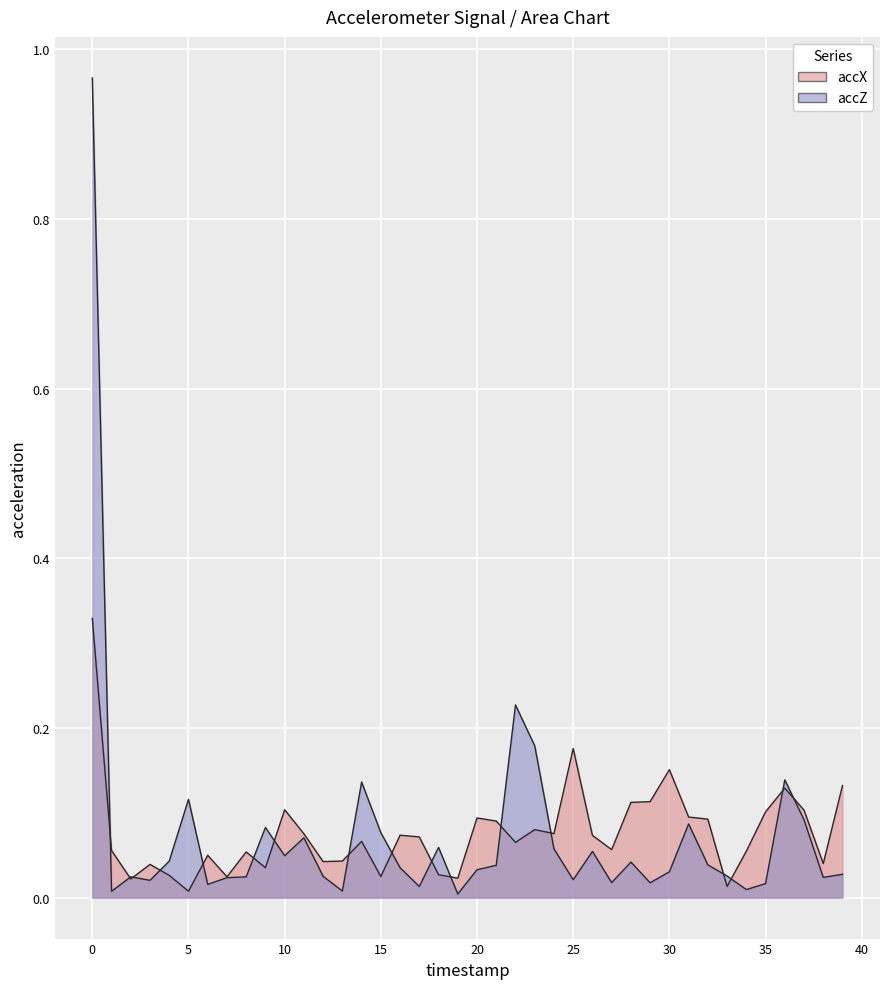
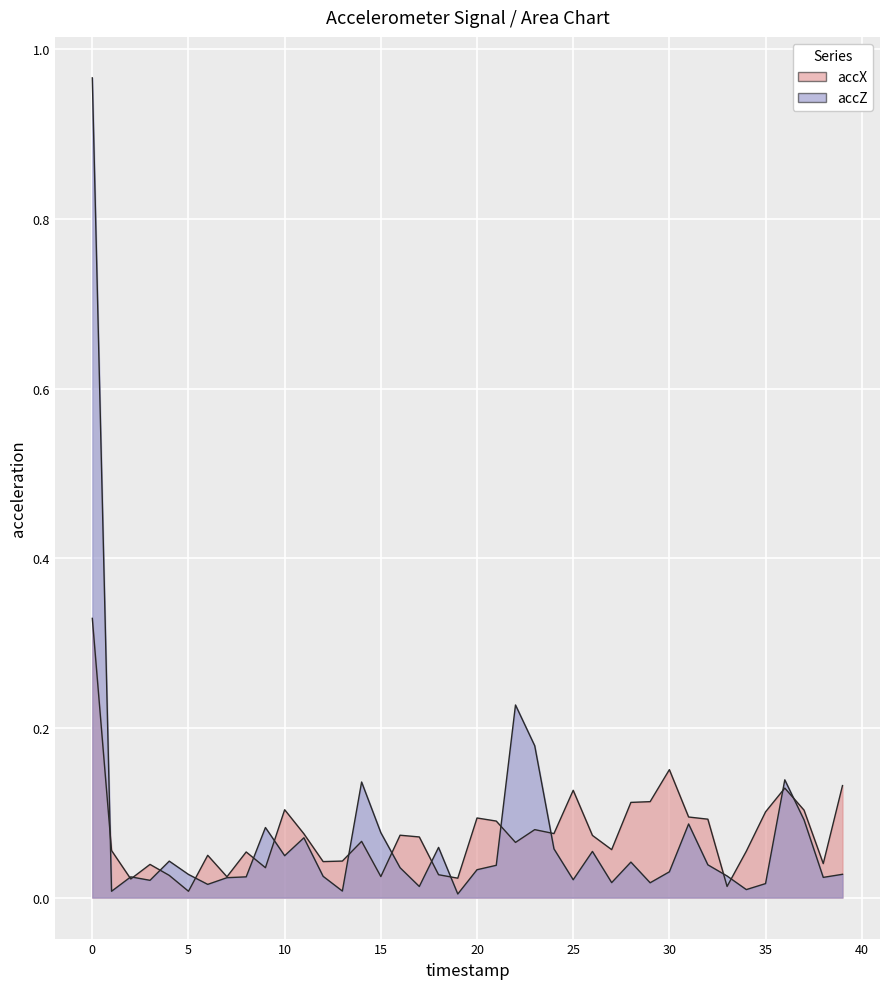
accZ, 5: 0.12 -> 0.03
accX, 25: 0.18 -> 0.13
